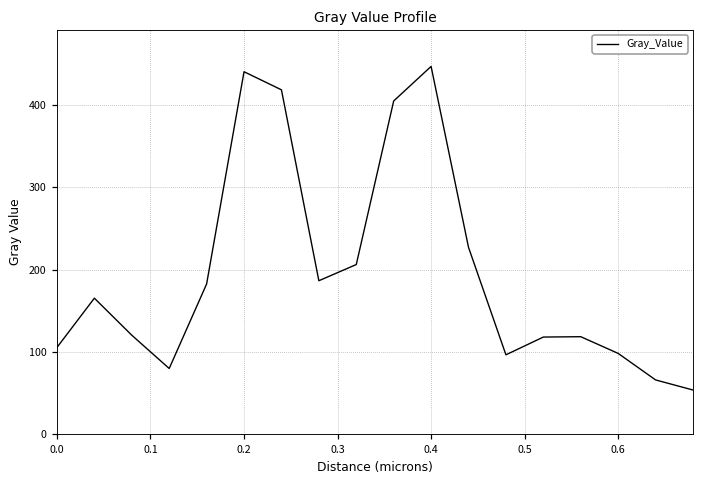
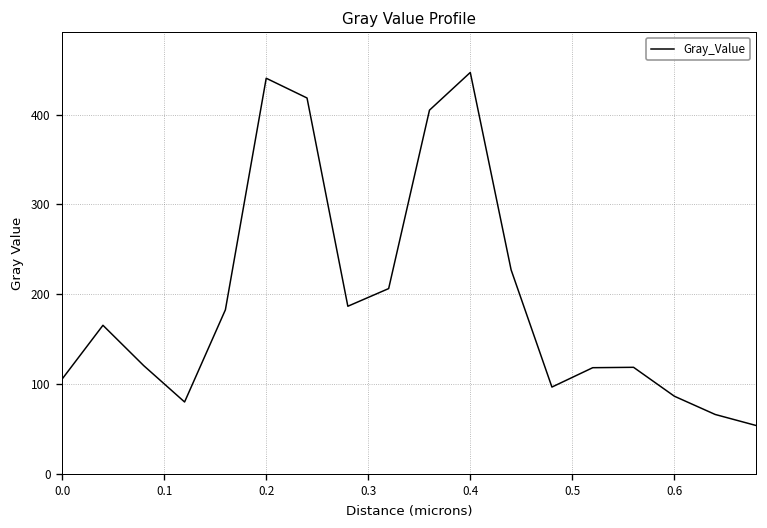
0.6: 100 -> 90
